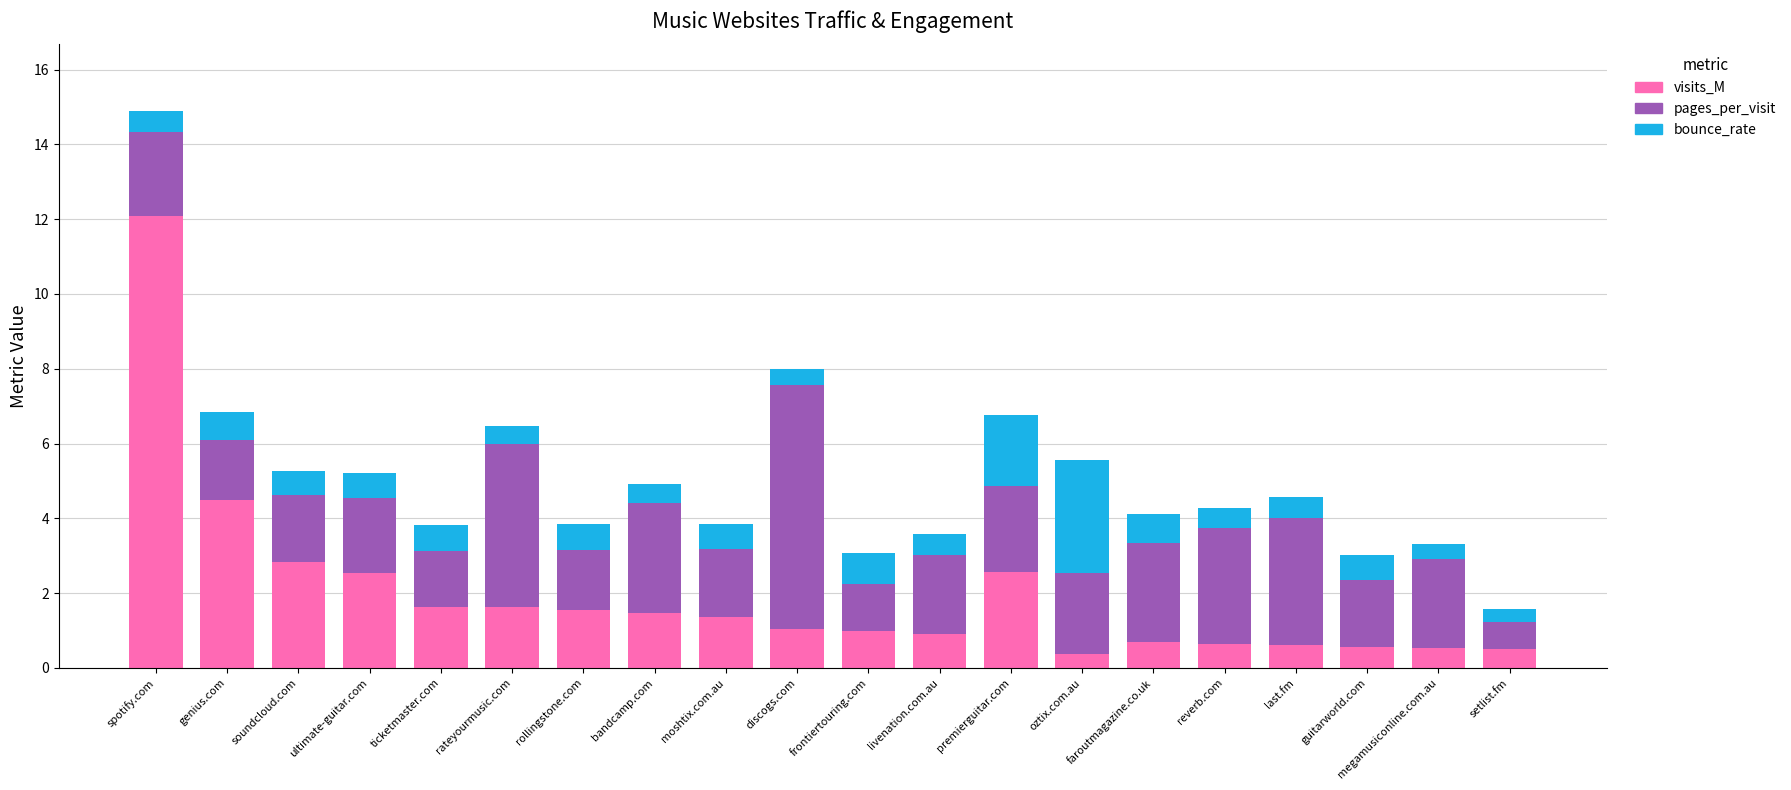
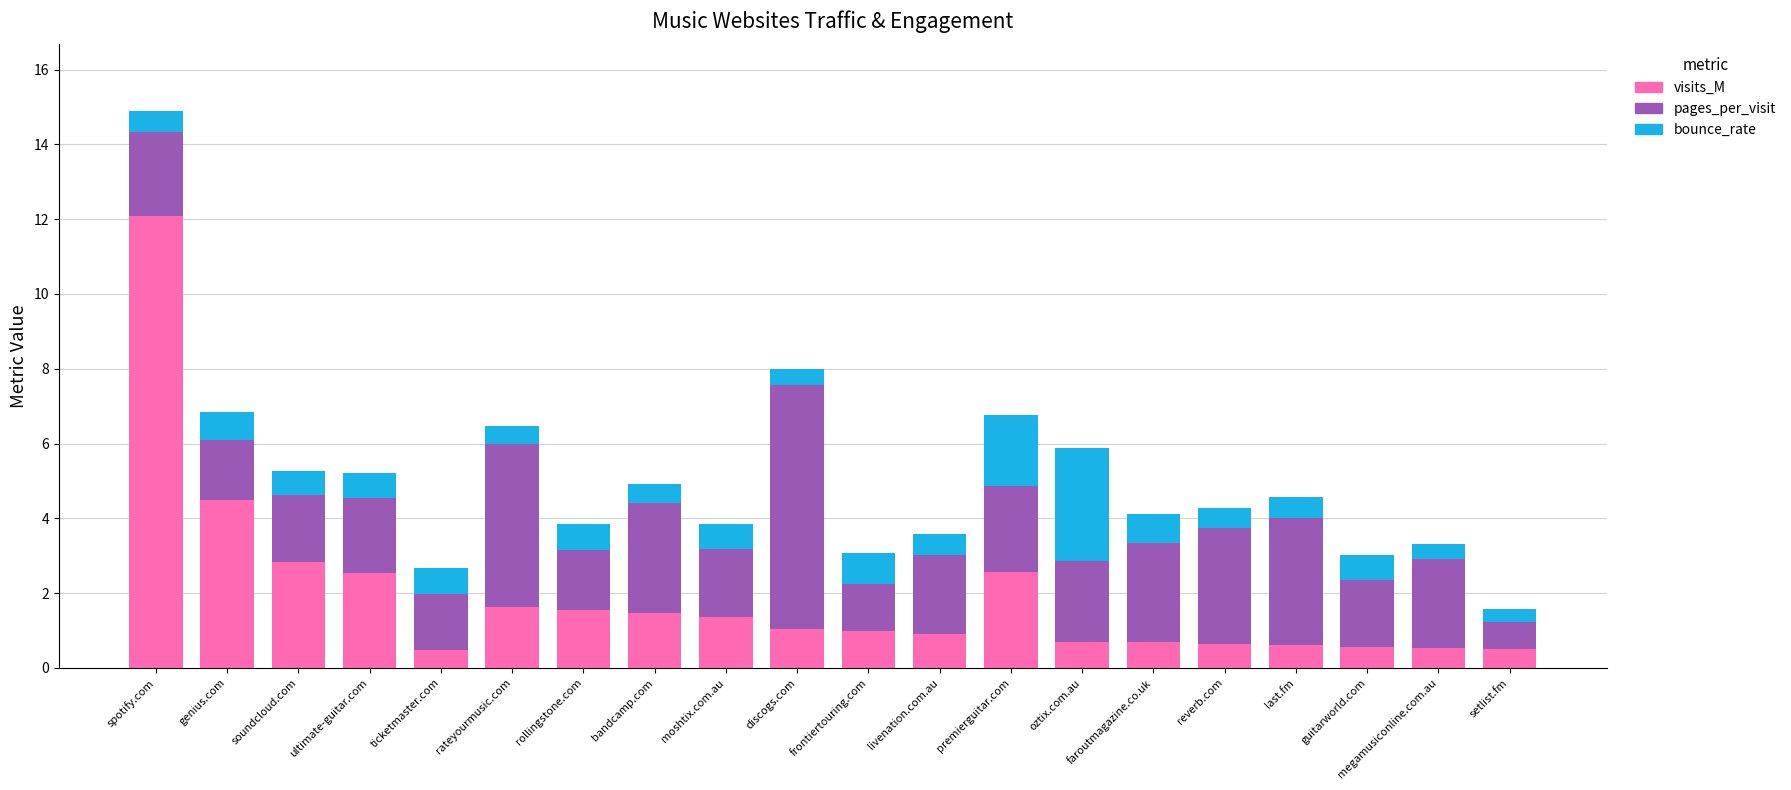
visits_M, ticketmaster.com: 1.6 -> 0.5
visits_M, oztix.com.au: 0.4 -> 0.7
